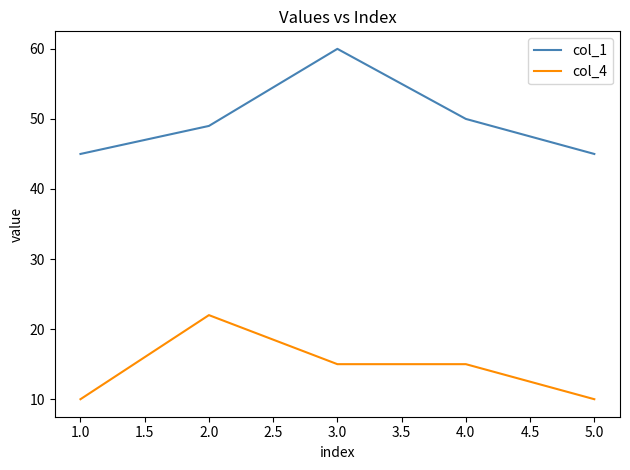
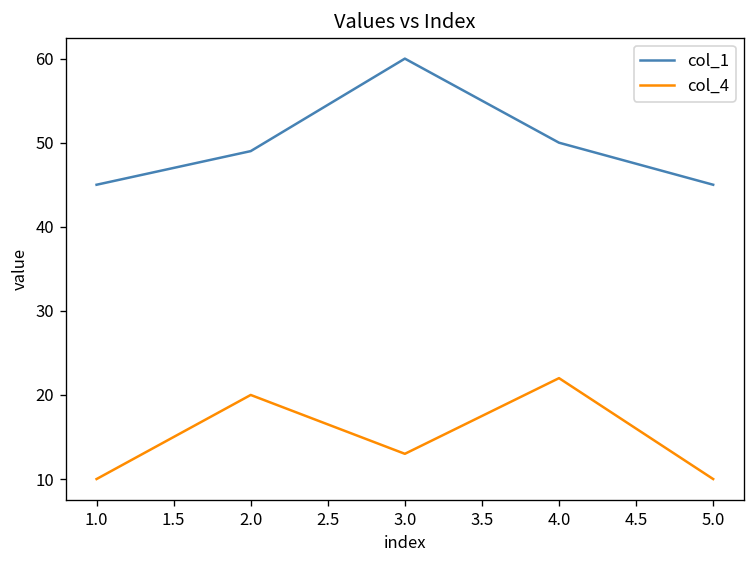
col_4, 2.0: 22 -> 20
col_4, 3.0: 15 -> 13
col_4, 4.0: 15 -> 22
